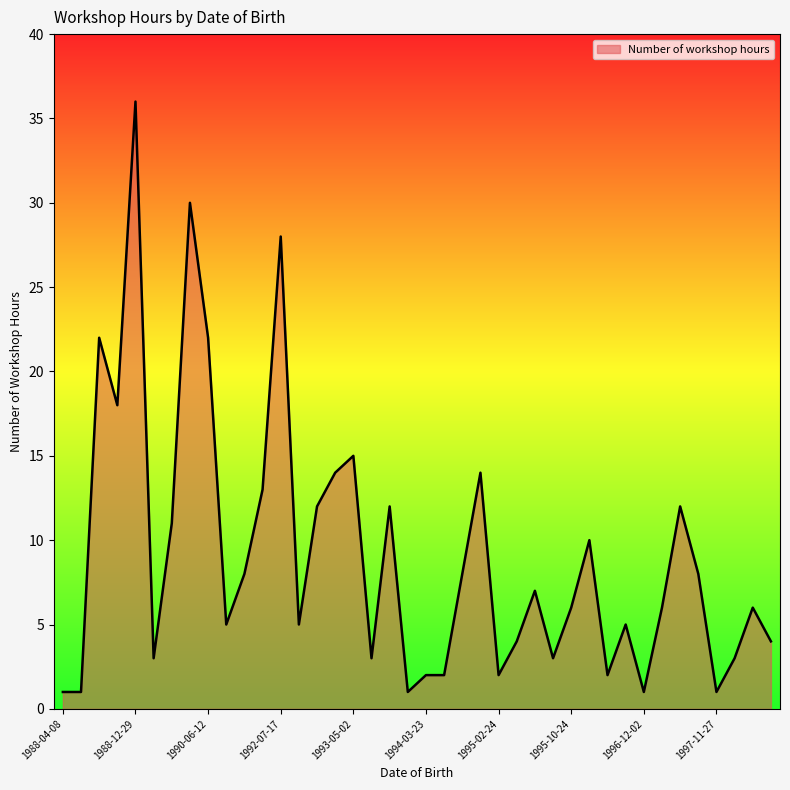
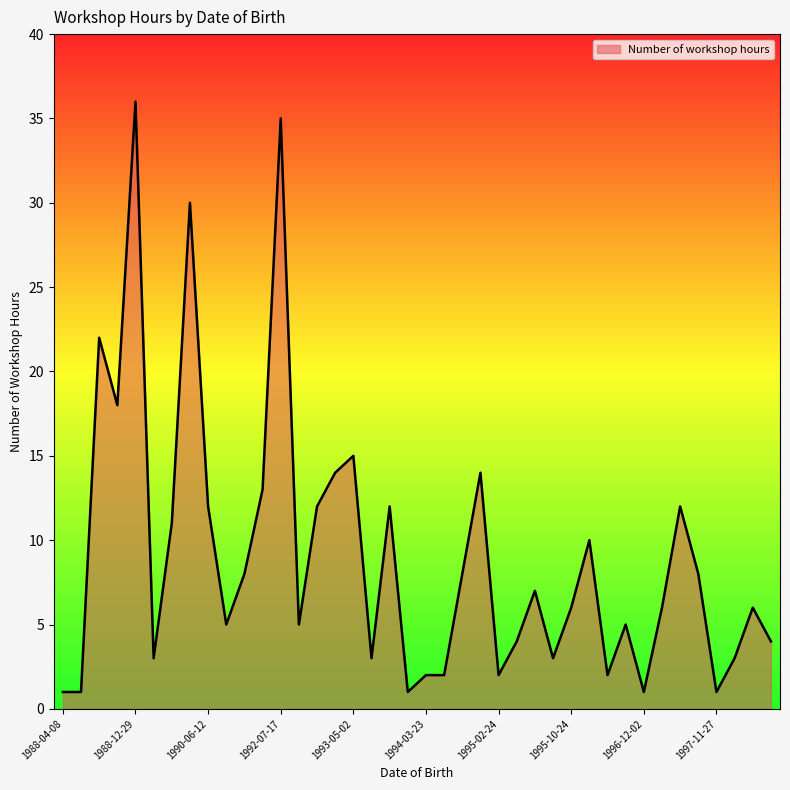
1990-06-12: 22 -> 12
1992-07-17: 28 -> 35
